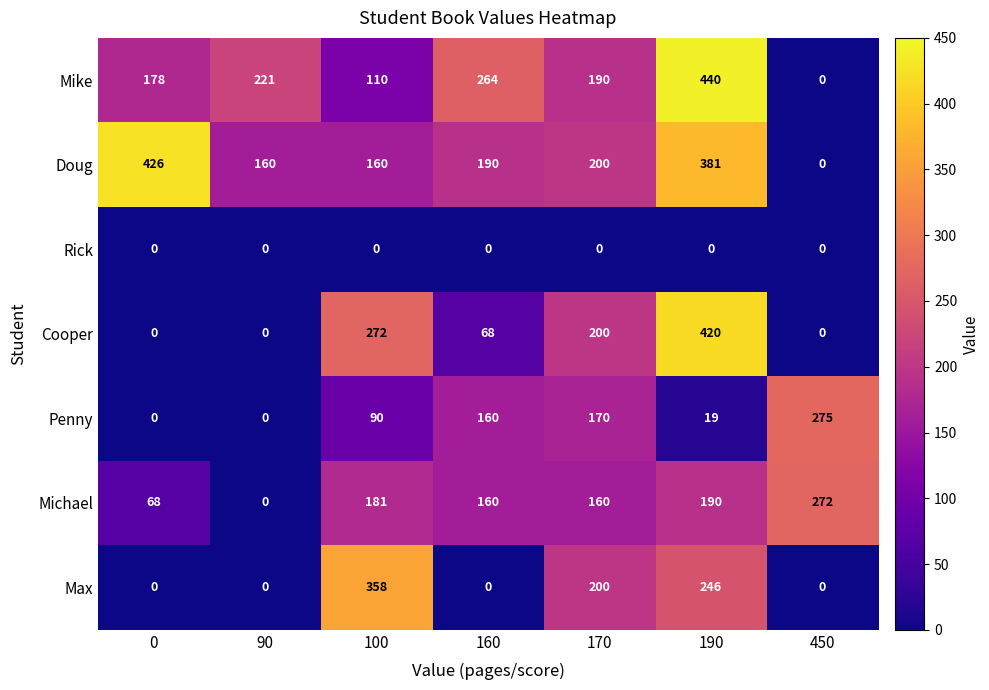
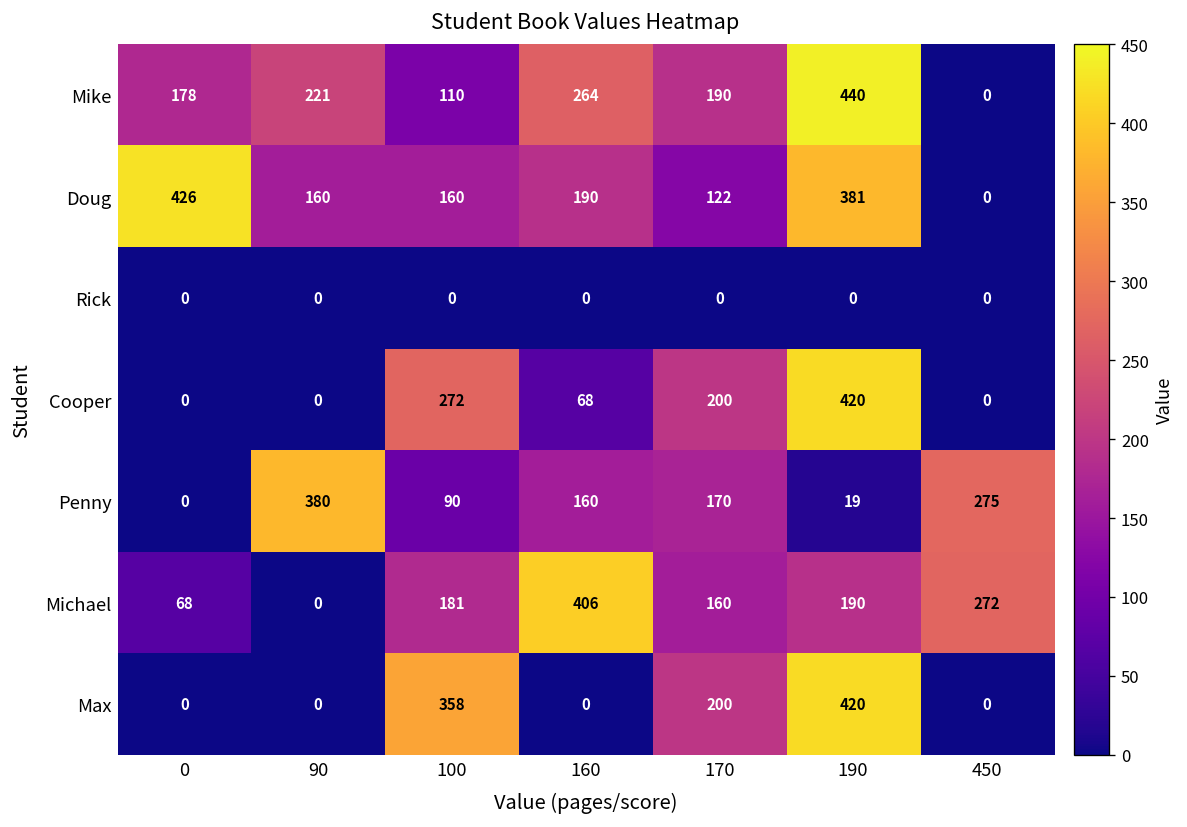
Doug, 170: 200 -> 122
Penny, 90: 0 -> 380
Michael, 160: 160 -> 406
Max, 190: 246 -> 420
